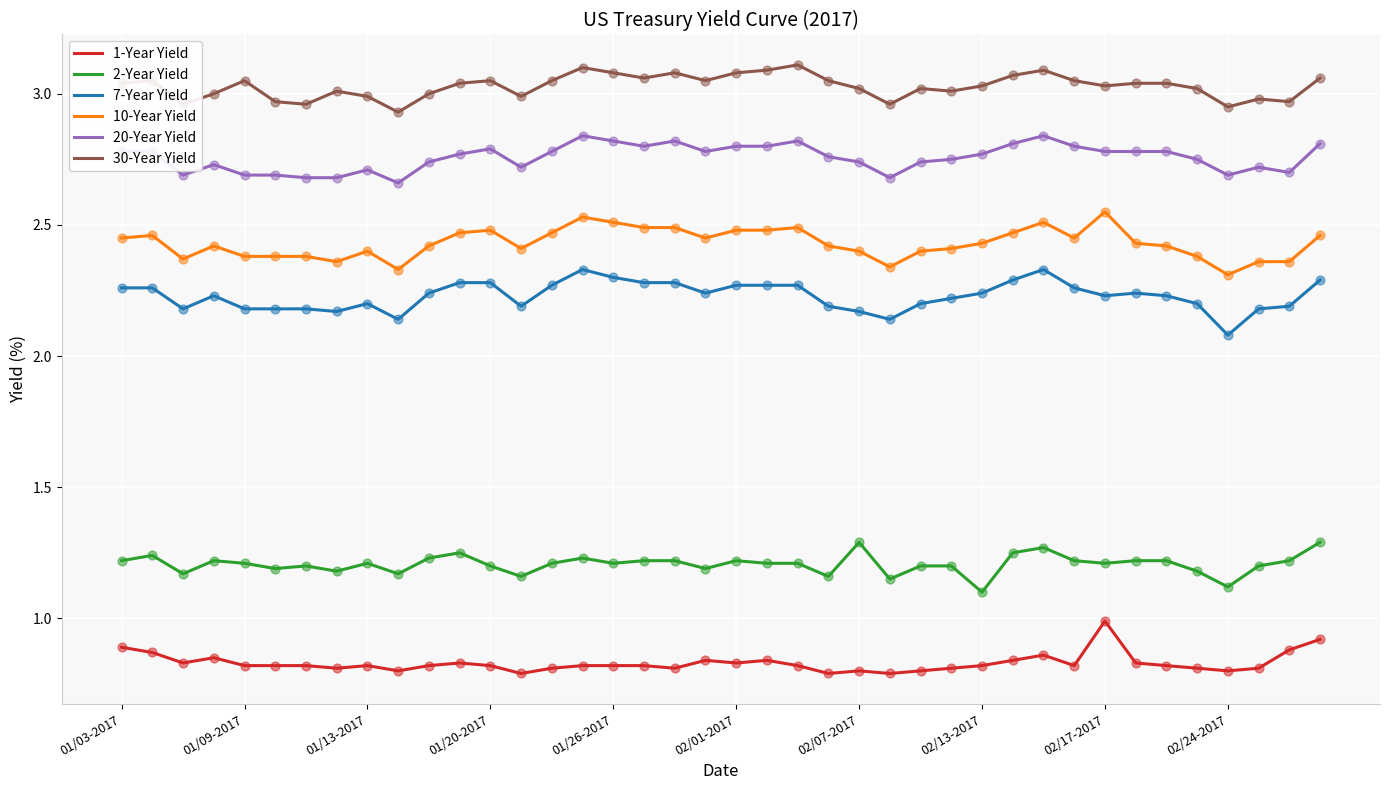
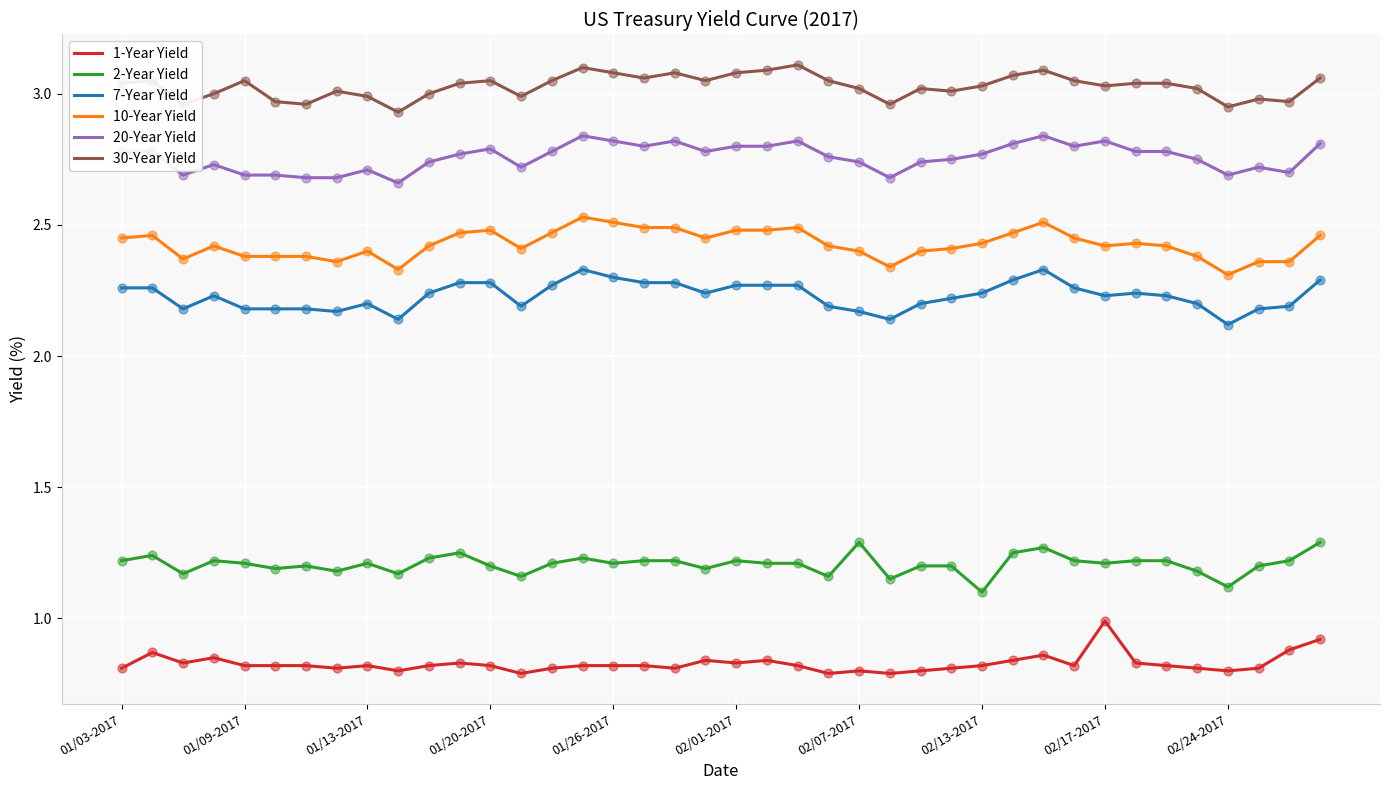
1-Year Yield, 01/03-2017: 0.89 -> 0.81
10-Year Yield, 02/17-2017: 2.55 -> 2.42
20-Year Yield, 02/17-2017: 2.78 -> 2.82
7-Year Yield, 02/24-2017: 2.08 -> 2.12
